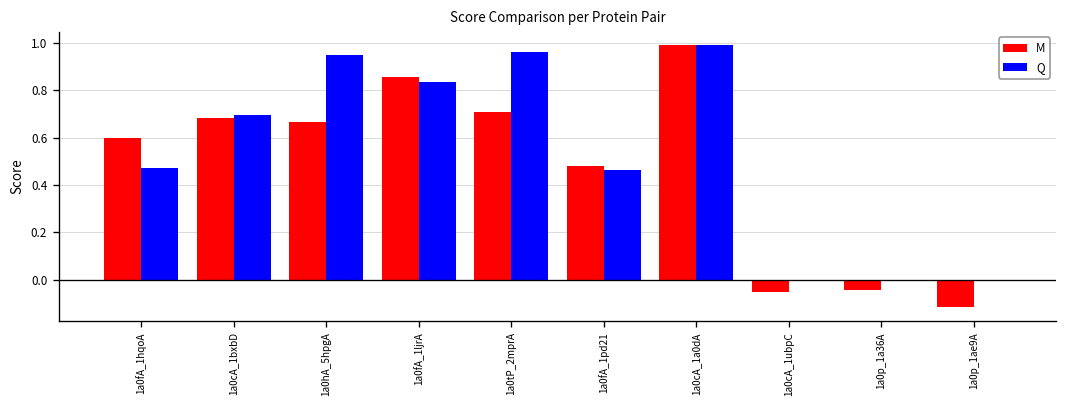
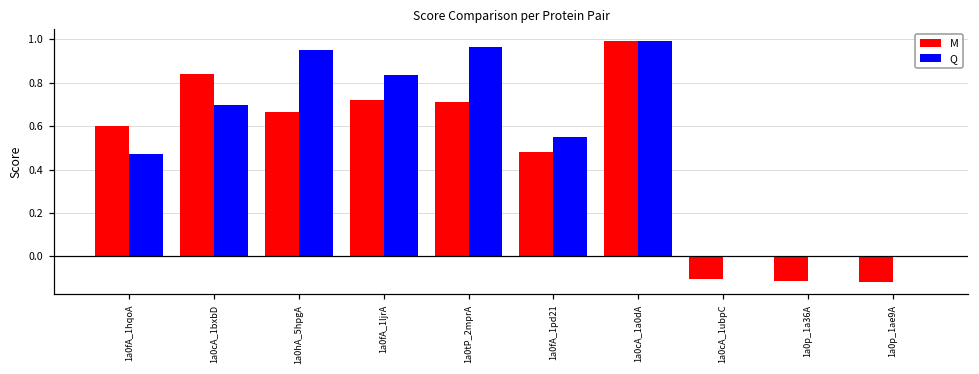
M, 1a0cA_1bxbD: 0.68 -> 0.84
M, 1a0fA_1ljrA: 0.86 -> 0.72
Q, 1a0fA_1pd21: 0.46 -> 0.55
M, 1a0cA_1ubpC: -0.05 -> -0.10
M, 1a0p_1a36A: -0.04 -> -0.11
